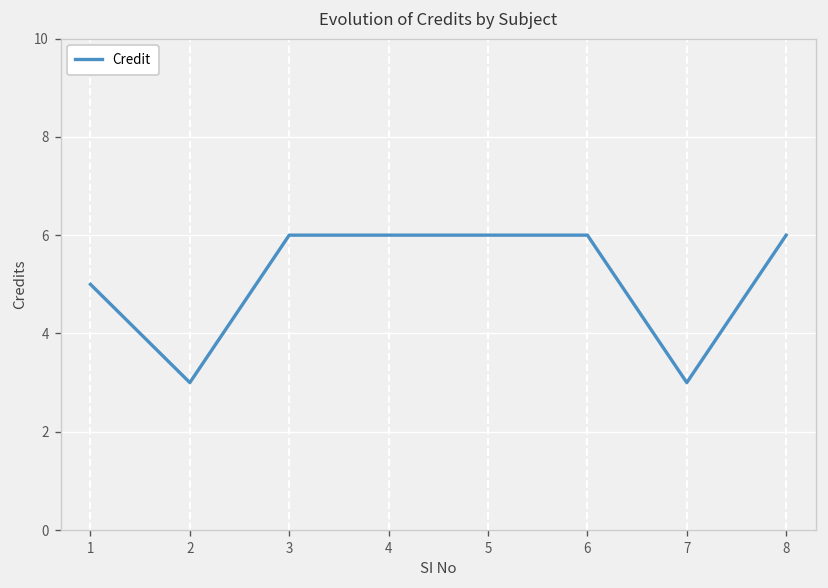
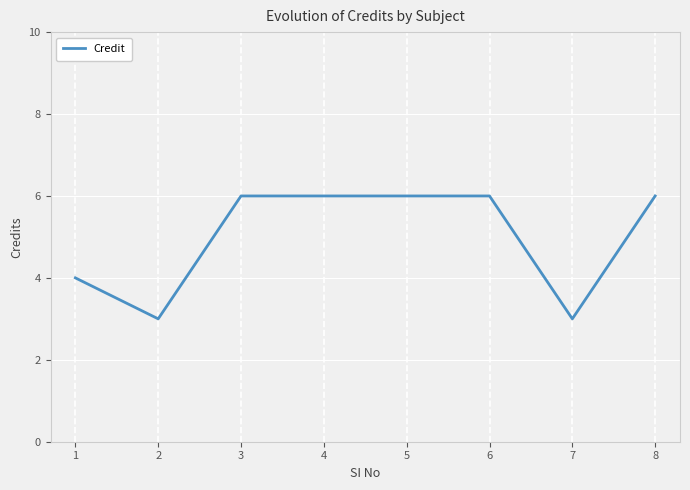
1: 5 -> 4
